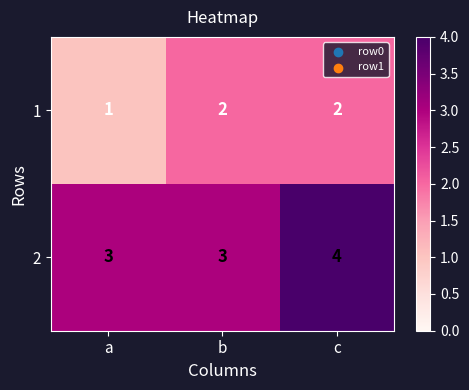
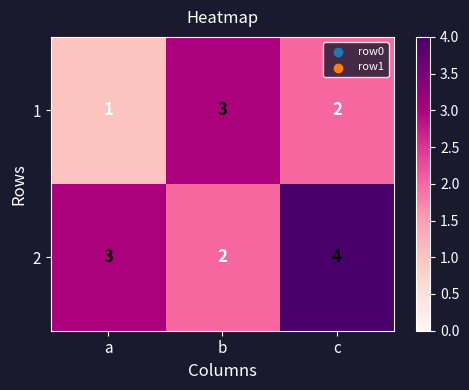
1, b: 2 -> 3
2, b: 3 -> 2
